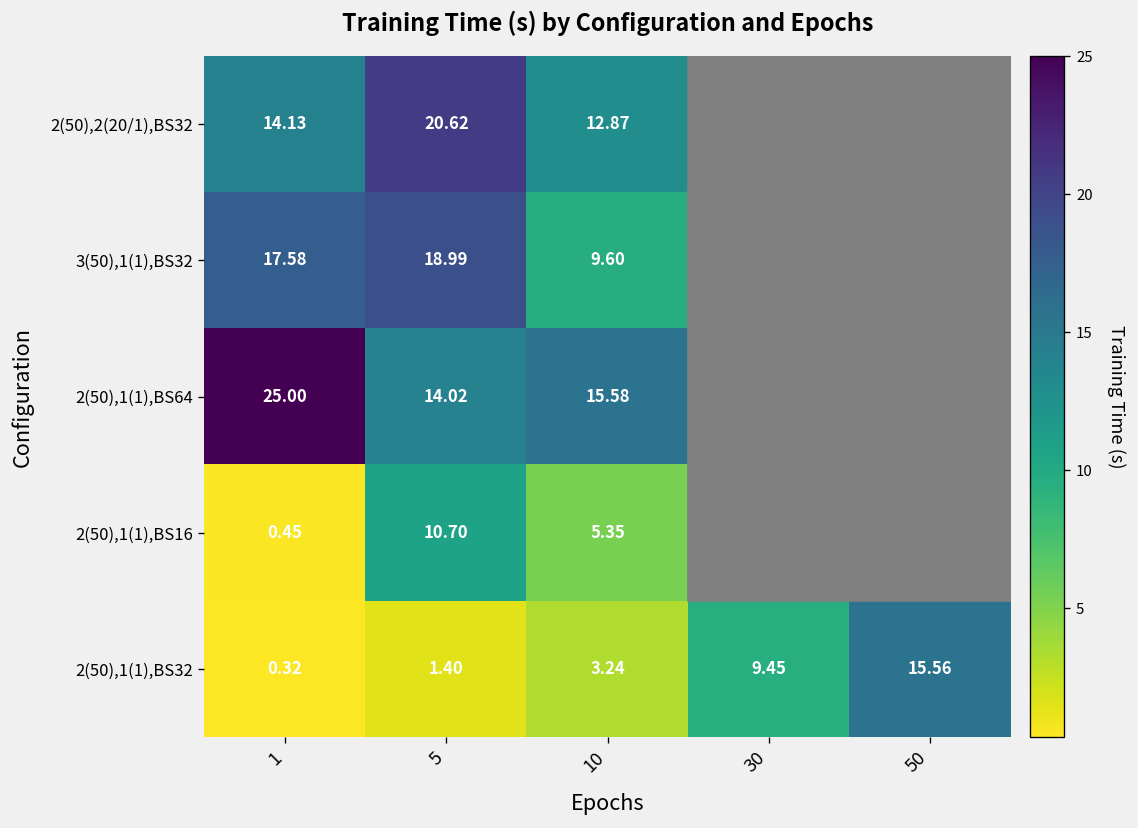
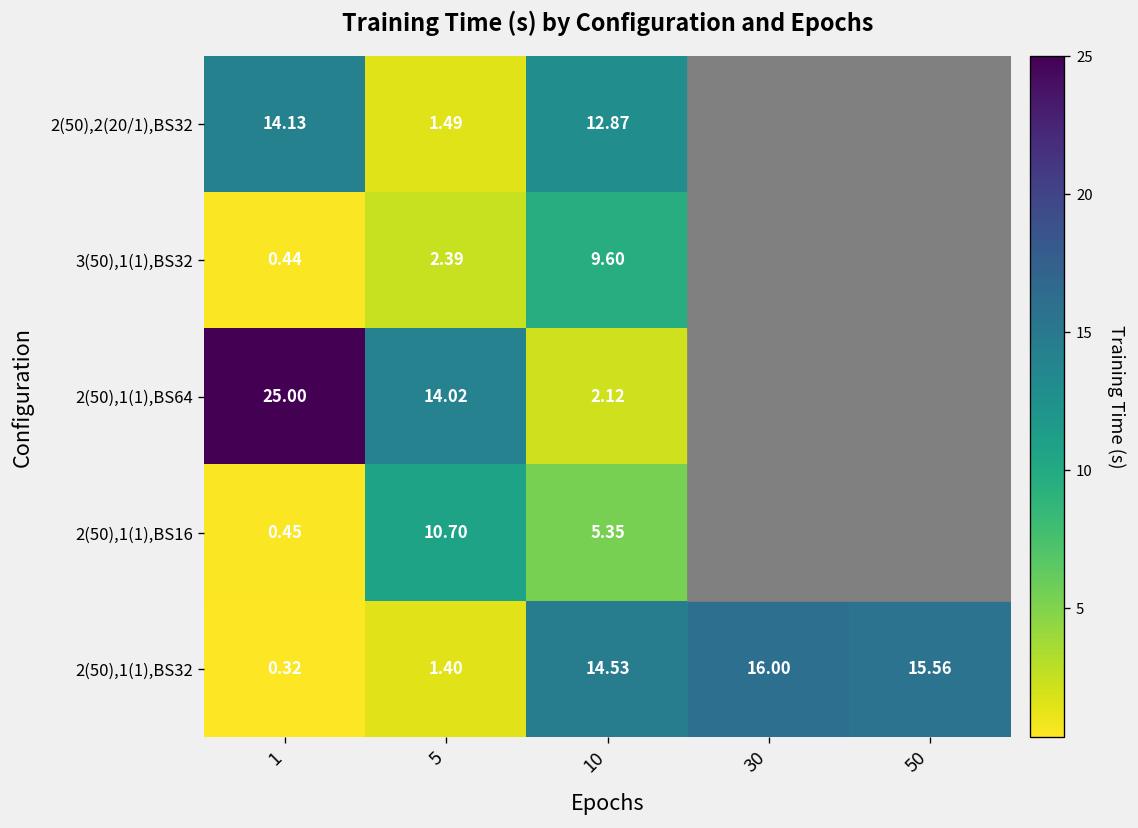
2(50),2(20/1),BS32, 5: 20.62 -> 1.49
3(50),1(1),BS32, 1: 17.58 -> 0.44
3(50),1(1),BS32, 5: 18.99 -> 2.39
2(50),1(1),BS64, 10: 15.58 -> 2.12
2(50),1(1),BS32, 10: 3.24 -> 14.53
2(50),1(1),BS32, 30: 9.45 -> 16.00
